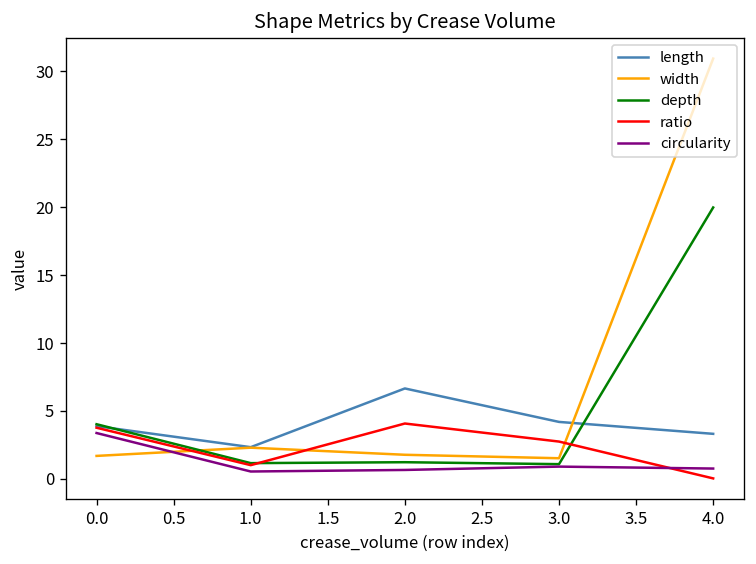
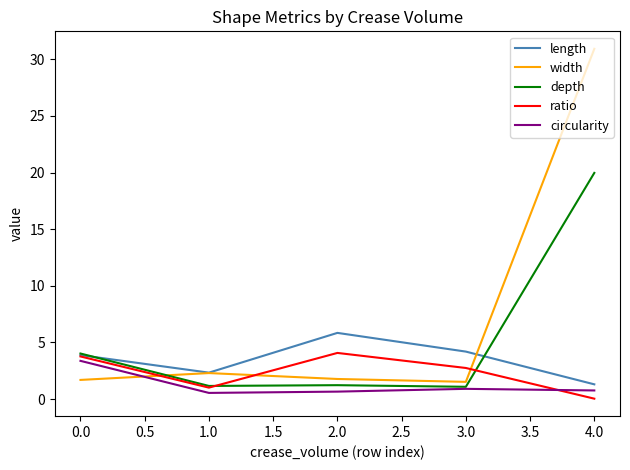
length, 2.0: 6.7 -> 5.8
length, 4.0: 3.3 -> 1.3
